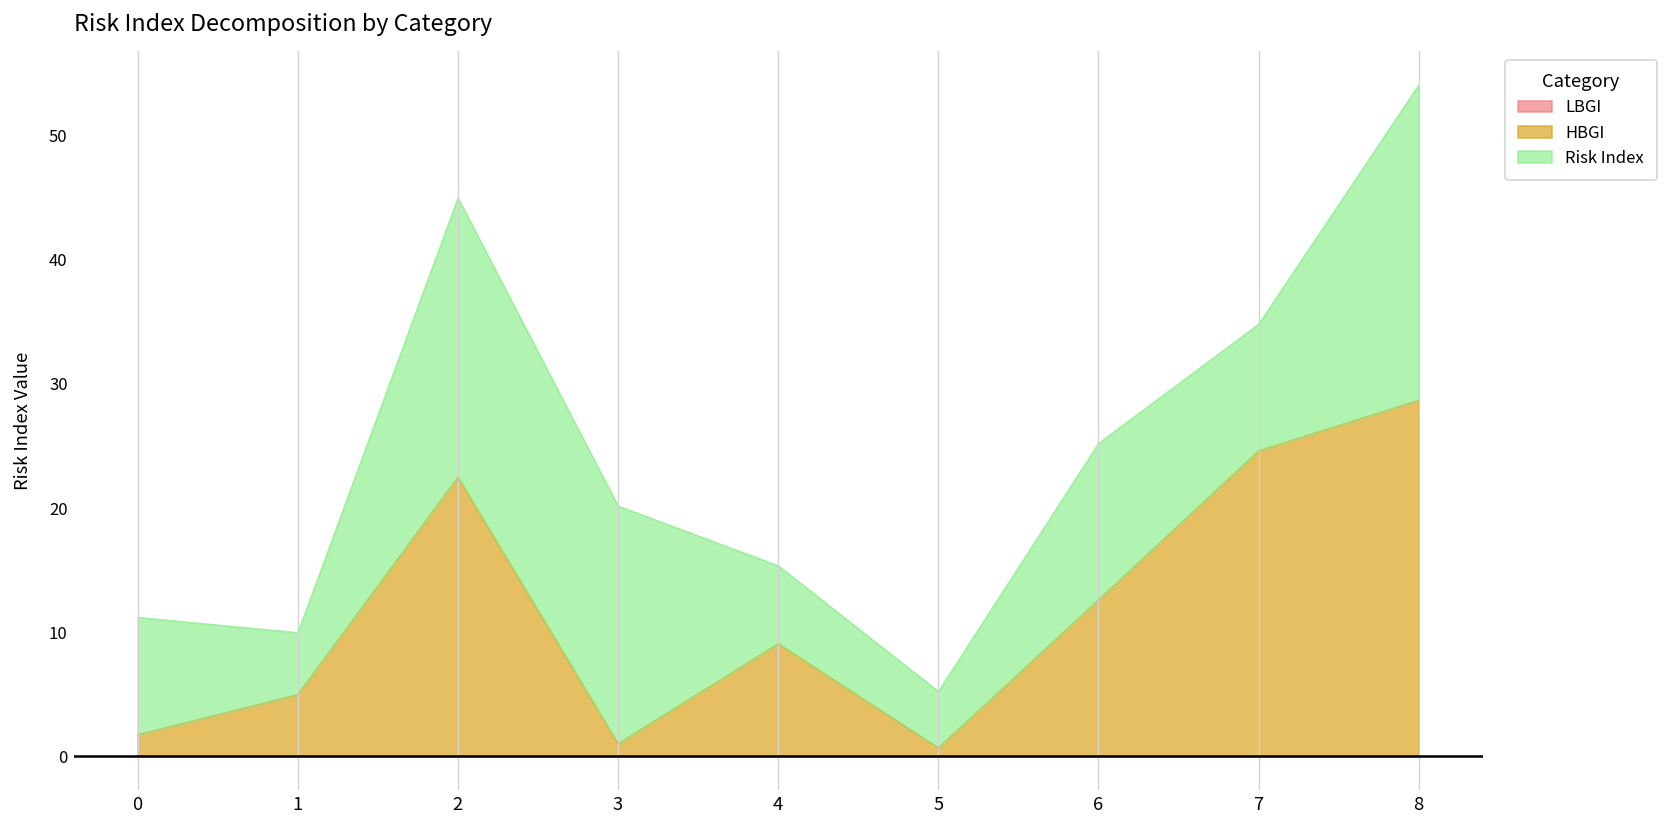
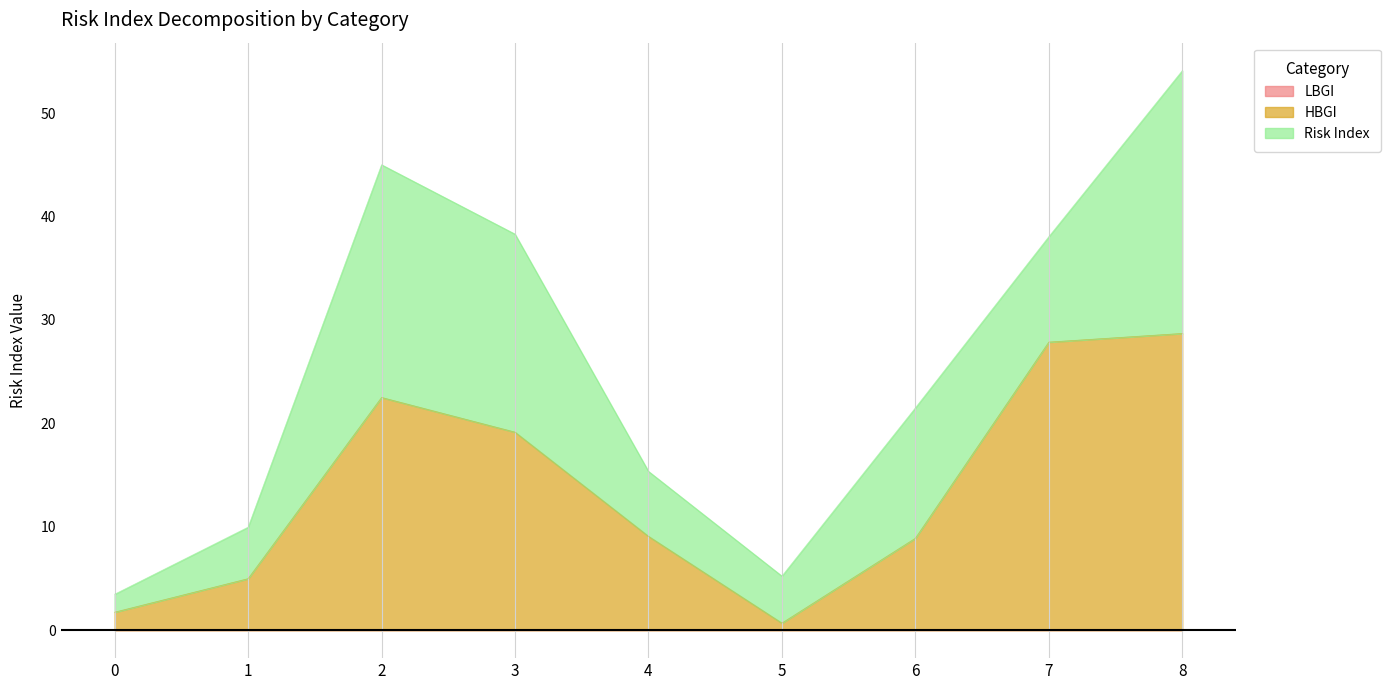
Risk Index, 0: 9.5 -> 1.7
HBGI, 3: 1.0 -> 19.2
HBGI, 6: 12.6 -> 8.9
HBGI, 7: 24.6 -> 27.9
